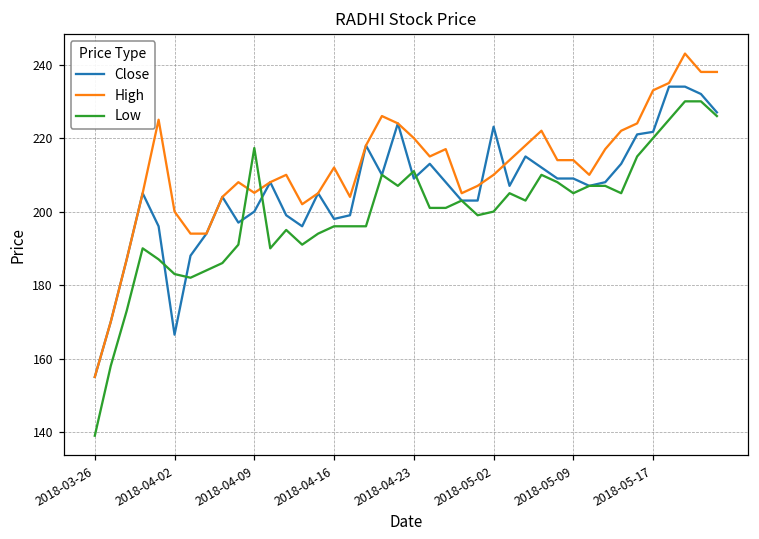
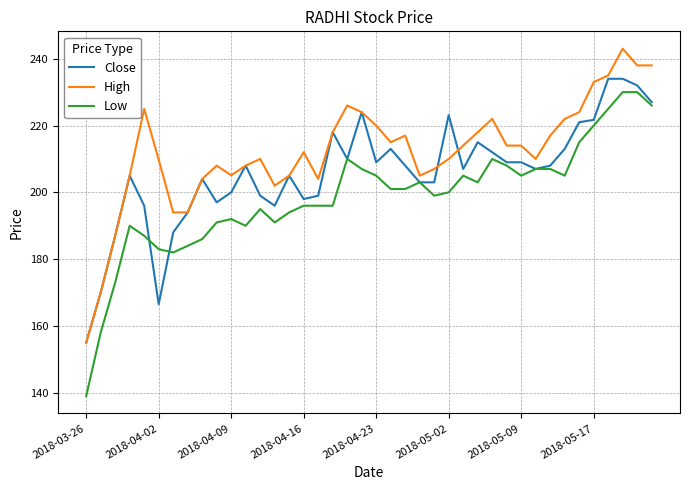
High, 2018-04-02: 200 -> 210
Low, 2018-04-09: 217 -> 192
Low, 2018-04-23: 211 -> 205
